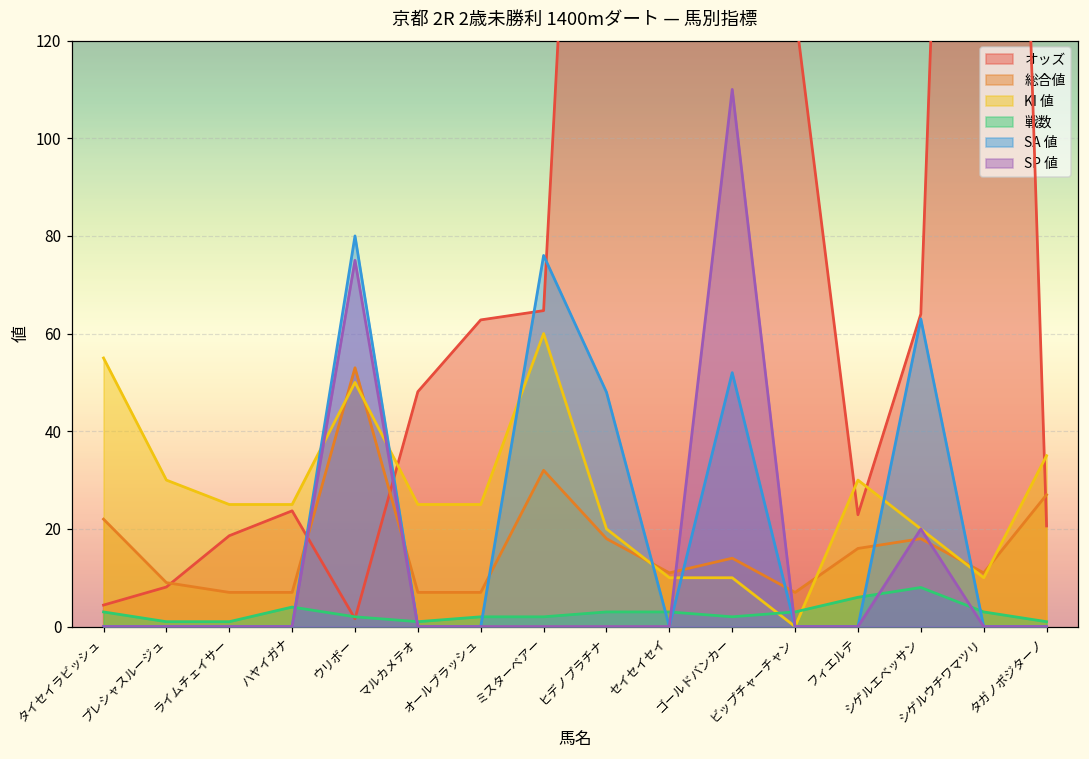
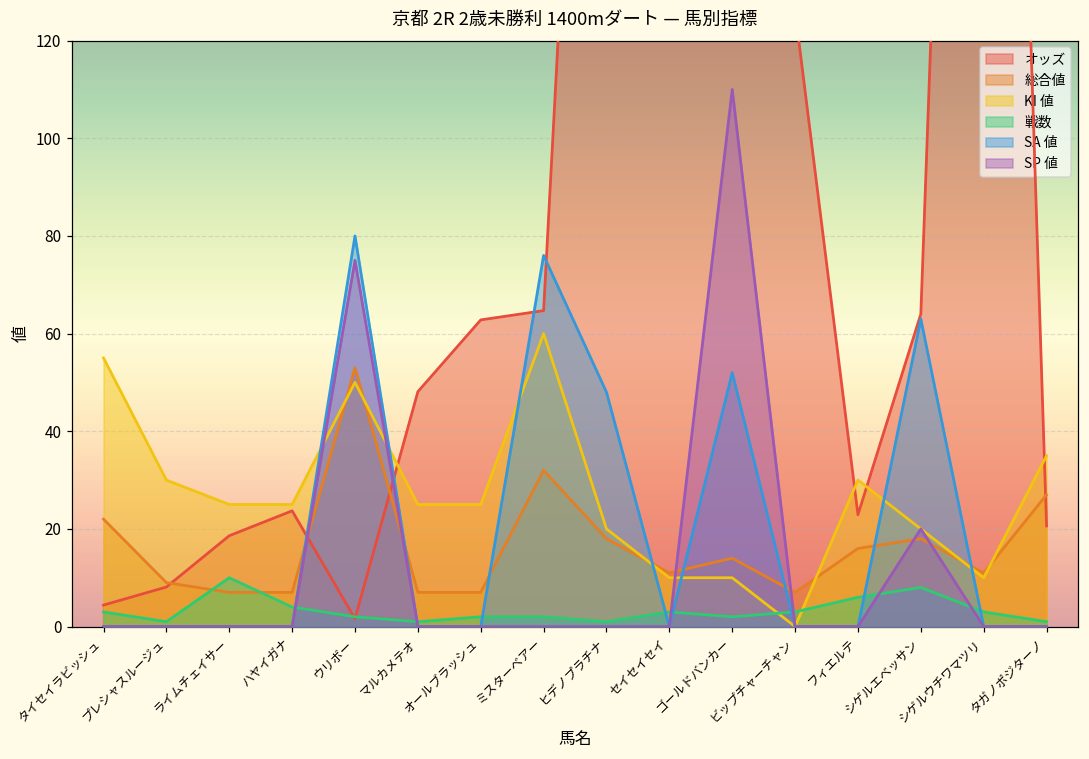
戦数, ライムチェイサー: 1 -> 10
戦数, ヒデノプラチナ: 3 -> 1
